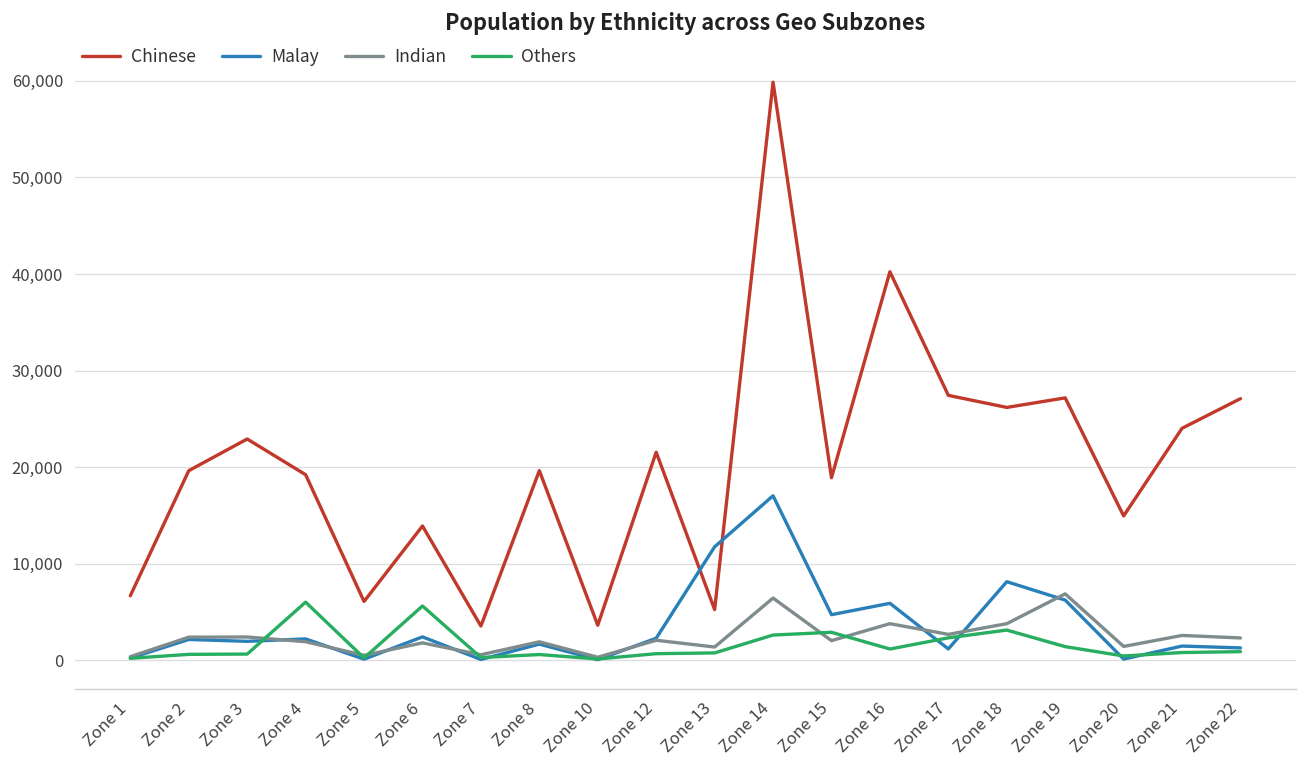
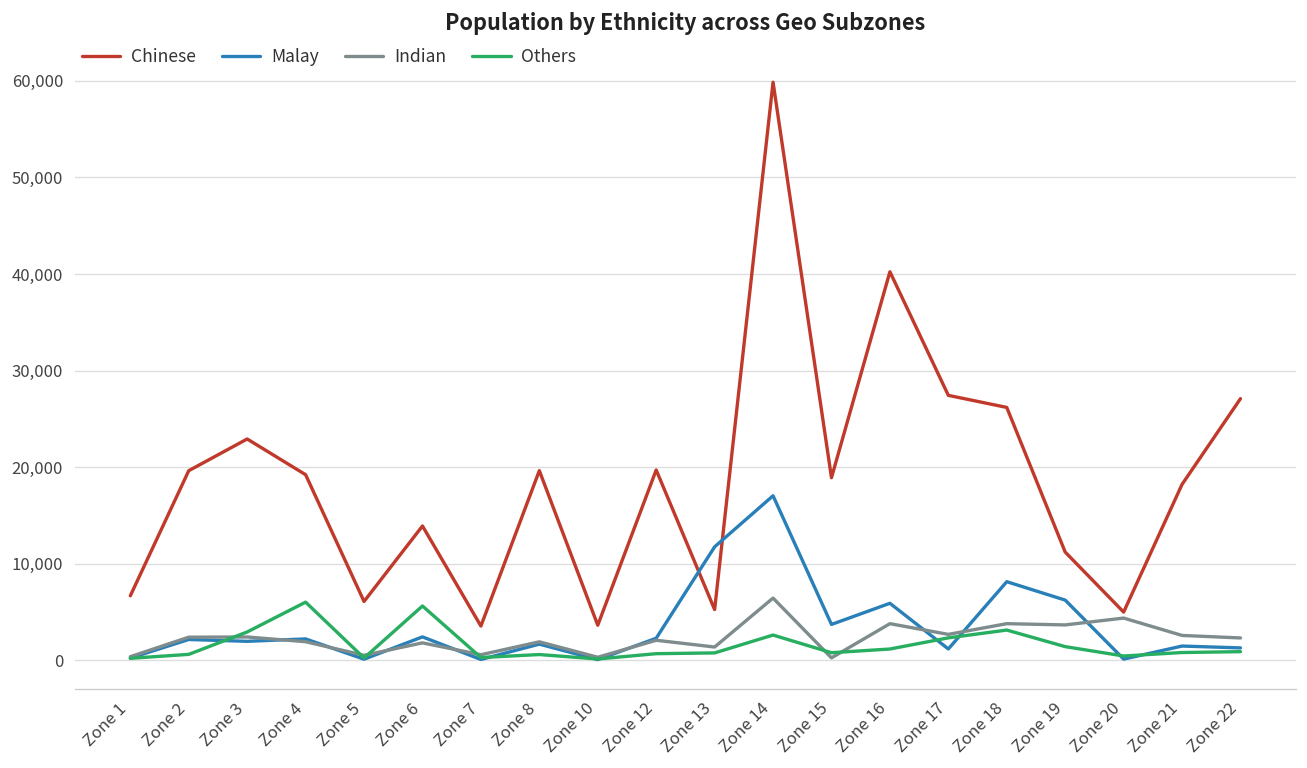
Others, Zone 3: 1,000 -> 3,000
Chinese, Zone 12: 22,000 -> 20,000
Malay, Zone 15: 5,000 -> 4,000
Indian, Zone 15: 2,000 -> 0
Others, Zone 15: 3,000 -> 1,000
Chinese, Zone 19: 27,000 -> 11,000
Indian, Zone 19: 7,000 -> 4,000
Chinese, Zone 20: 15,000 -> 5,000
Indian, Zone 20: 1,000 -> 4,000
Chinese, Zone 21: 24,000 -> 18,000
